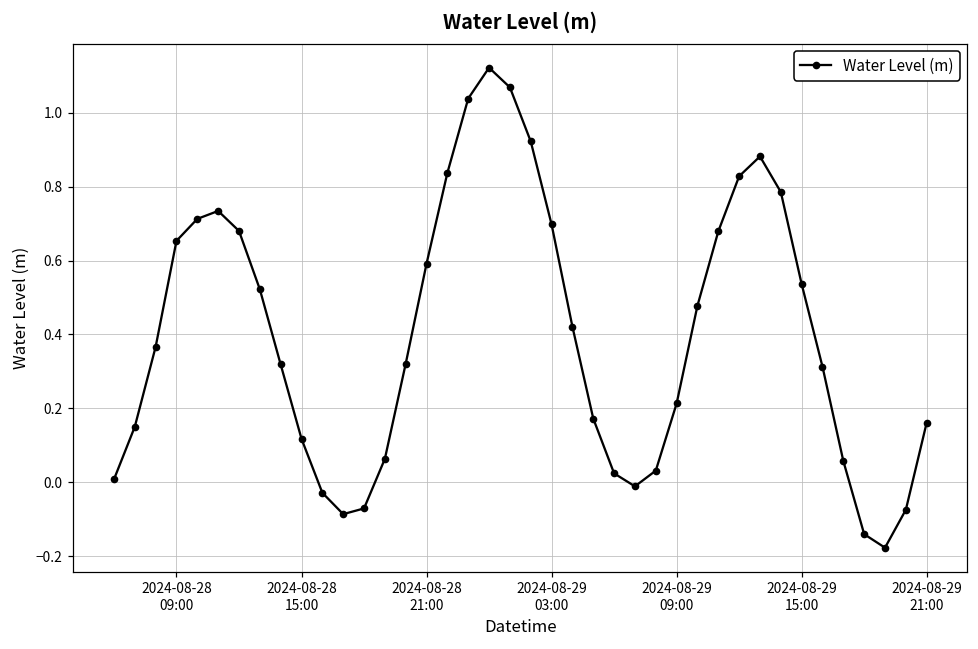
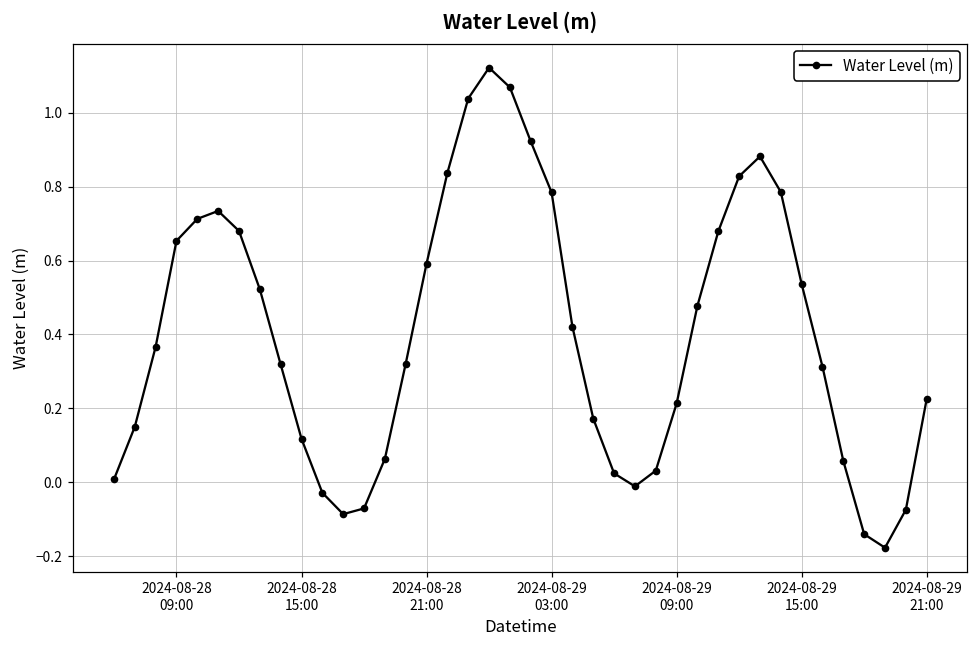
2024-08-29 03:00: 0.70 -> 0.78
2024-08-29 21:00: 0.16 -> 0.23
